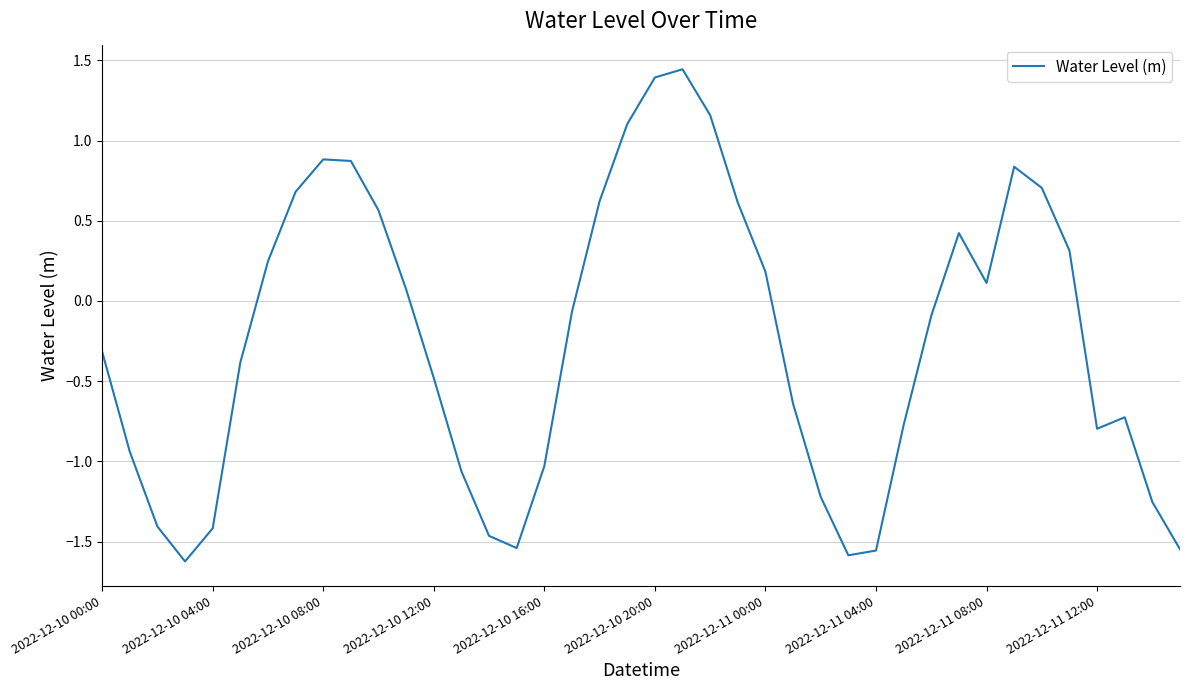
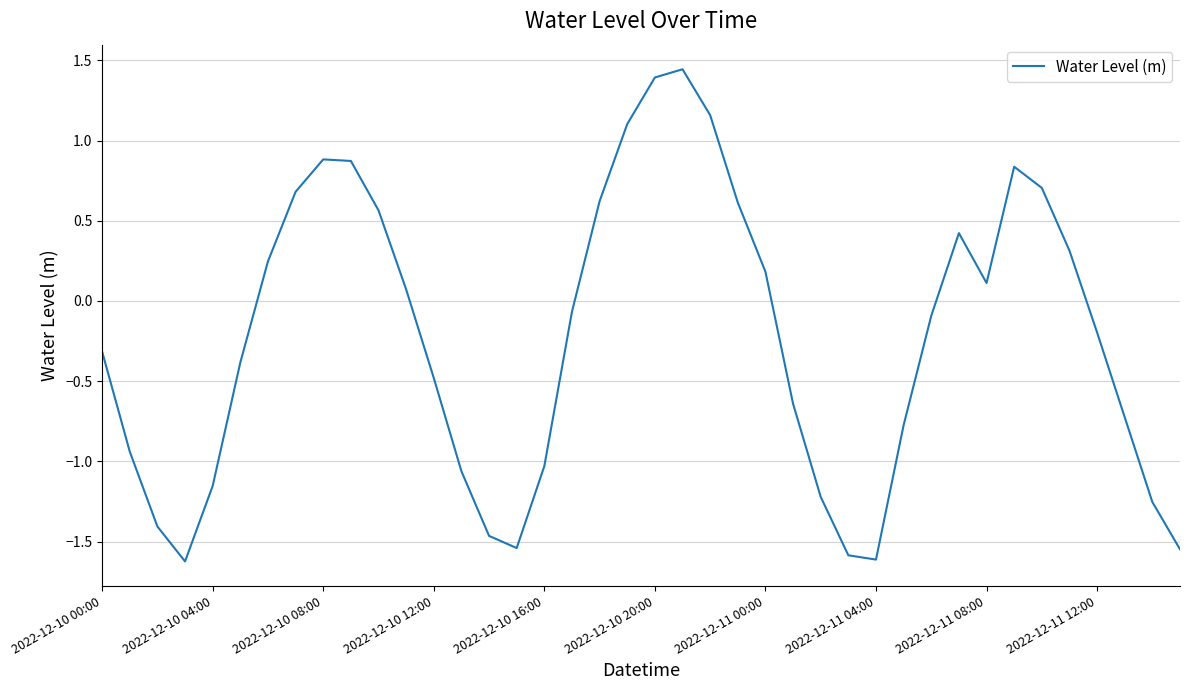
2022-12-10 04:00: -1.42 -> -1.15
2022-12-11 04:00: -1.56 -> -1.61
2022-12-11 12:00: -0.80 -> -0.20
